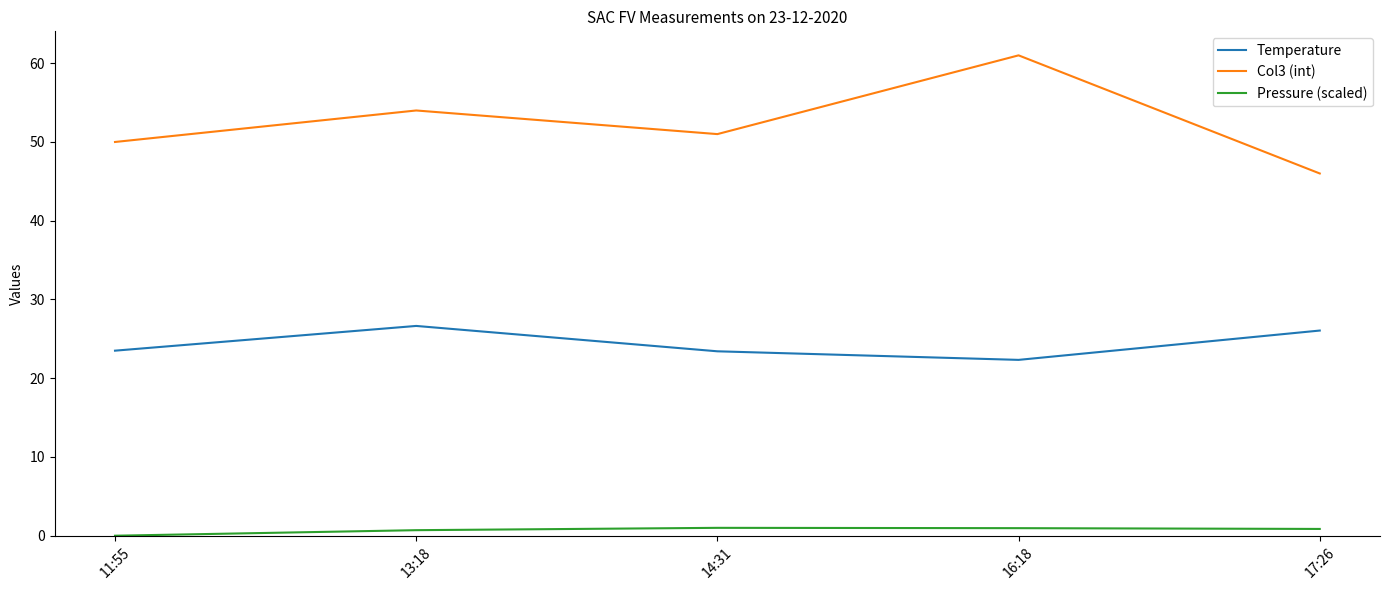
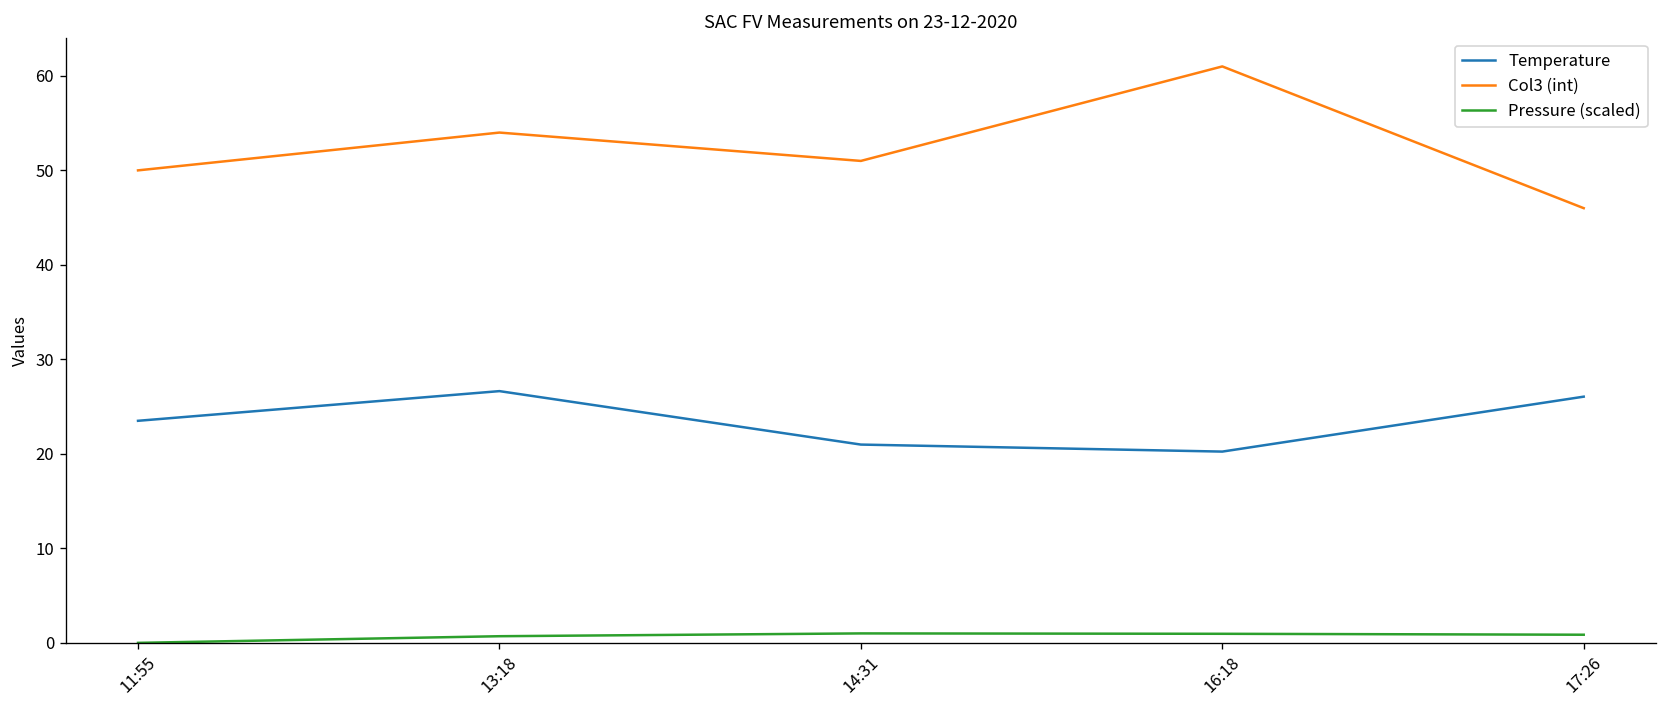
Temperature, 14:31: 23 -> 21
Temperature, 16:18: 22 -> 20
